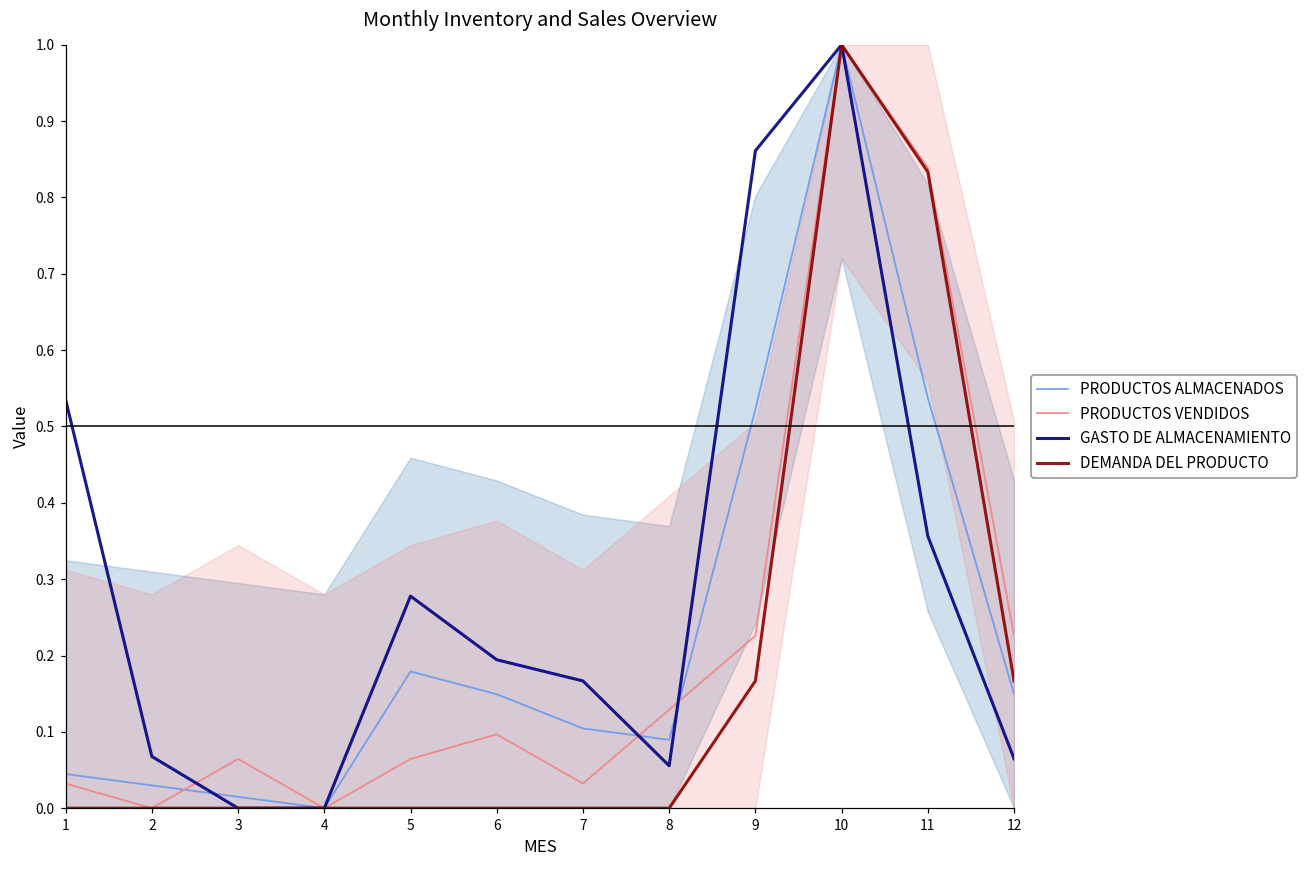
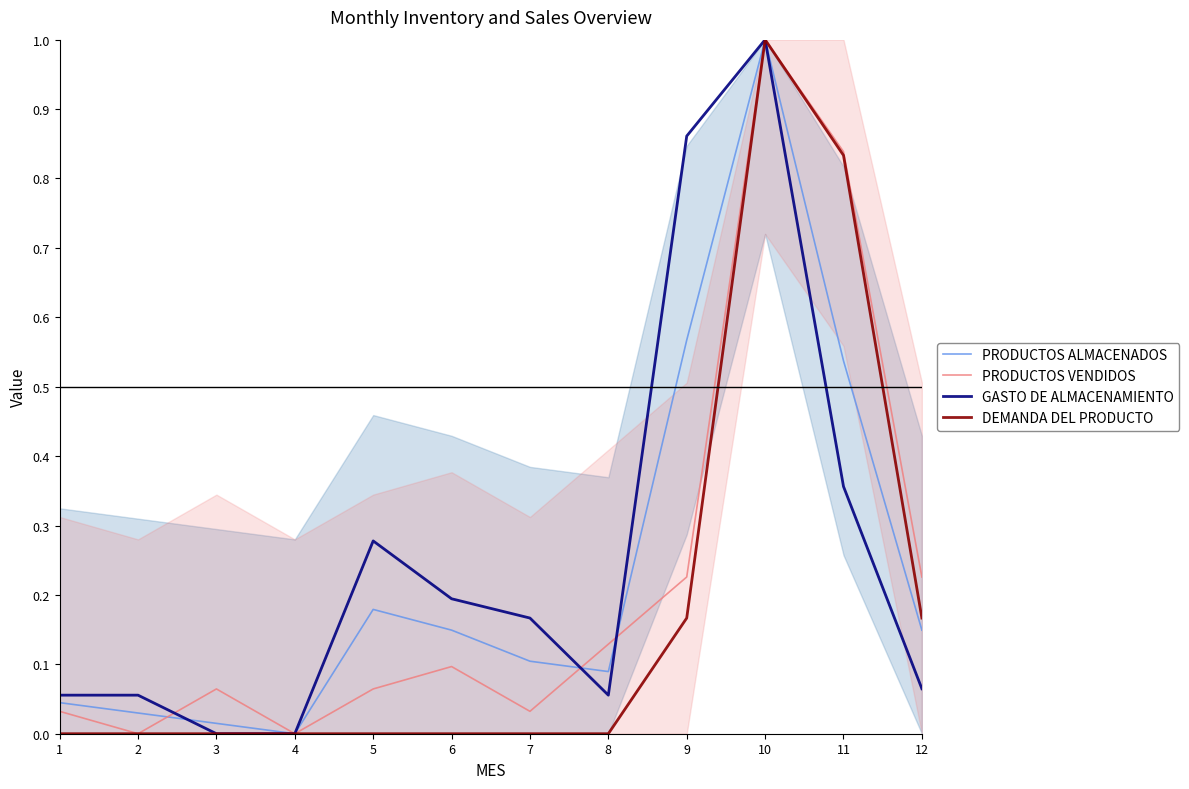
GASTO DE ALMACENAMIENTO, 1: 0.54 -> 0.06
GASTO DE ALMACENAMIENTO, 2: 0.07 -> 0.06
PRODUCTOS ALMACENADOS, 9: 0.52 -> 0.57
